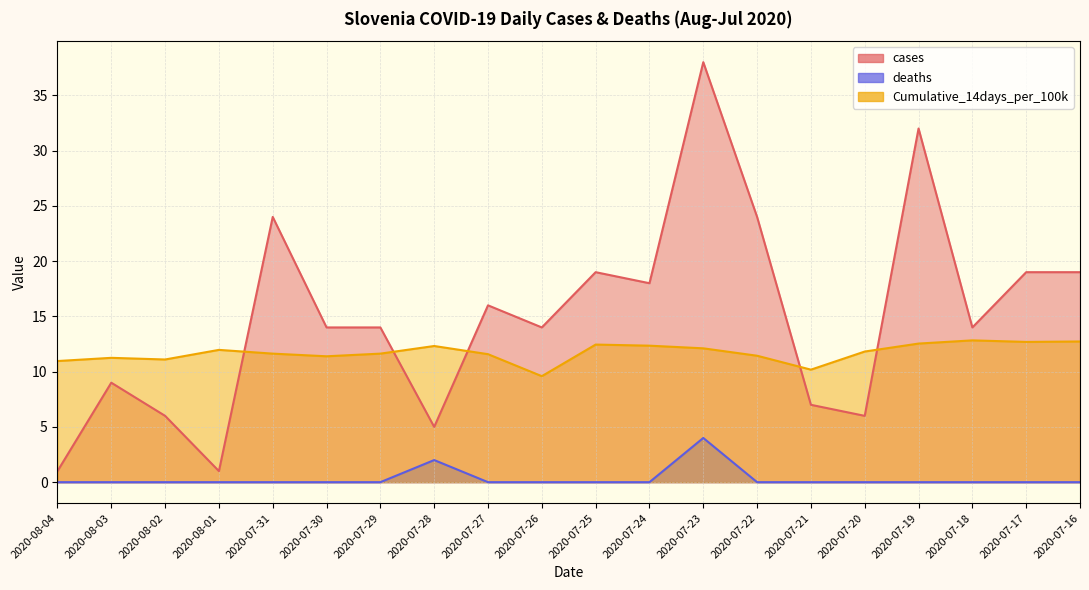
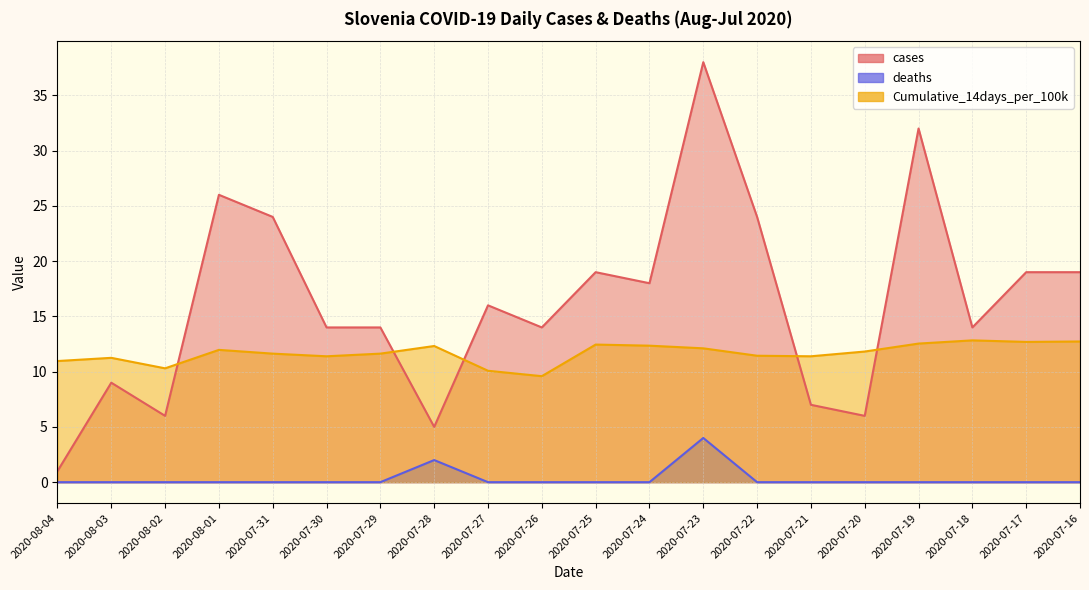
Cumulative_14days_per_100k, 2020-08-02: 11.1 -> 10.3
cases, 2020-08-01: 1 -> 26
Cumulative_14days_per_100k, 2020-07-27: 11.6 -> 10.1
Cumulative_14days_per_100k, 2020-07-21: 10.2 -> 11.4
